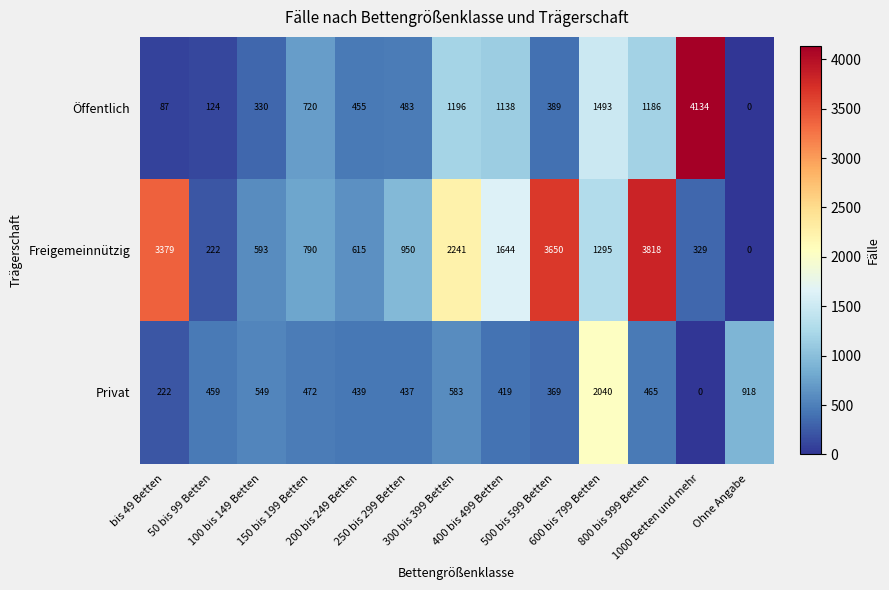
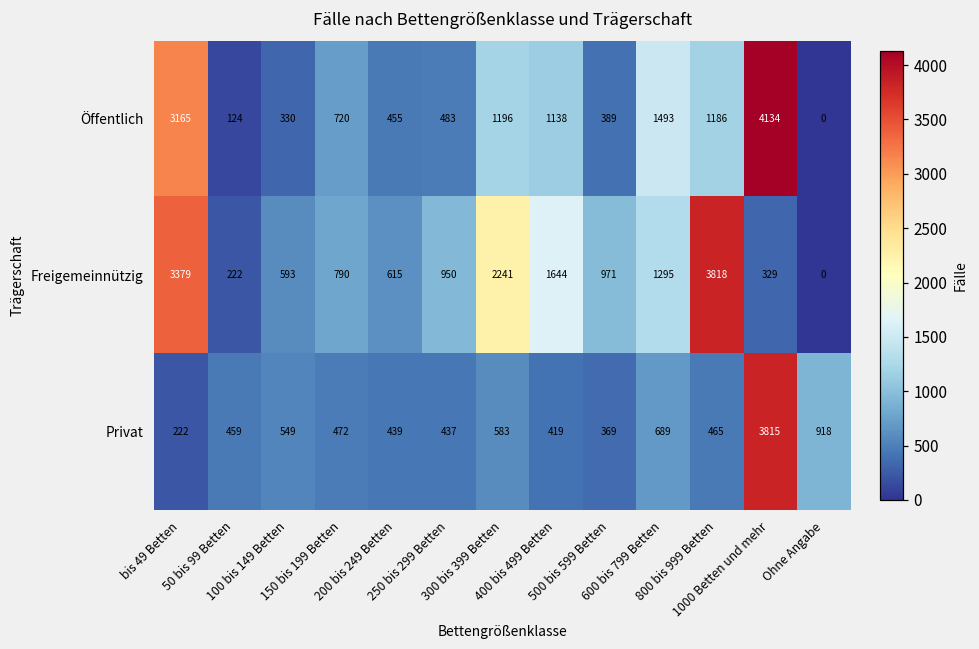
Öffentlich, bis 49 Betten: 87 -> 3165
Freigemeinnützig, 500 bis 599 Betten: 3650 -> 971
Privat, 600 bis 799 Betten: 2040 -> 689
Privat, 1000 Betten und mehr: 0 -> 3815
